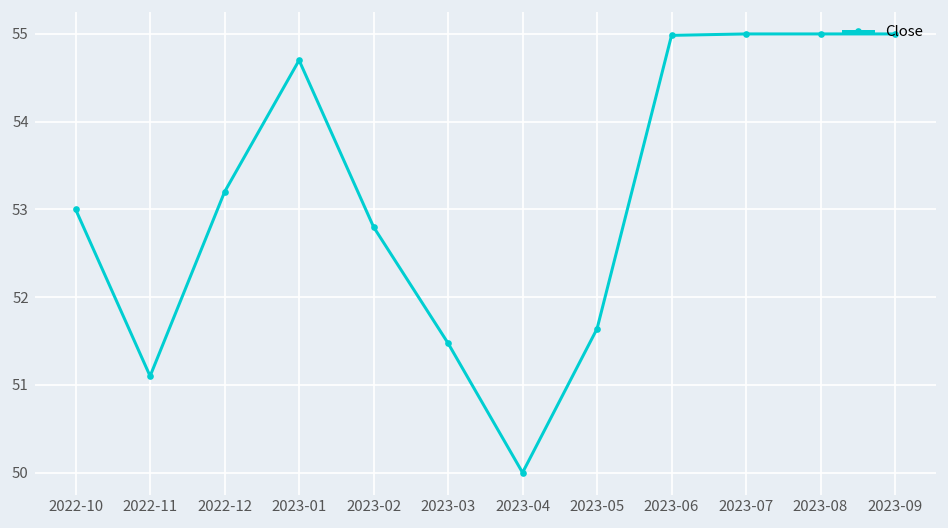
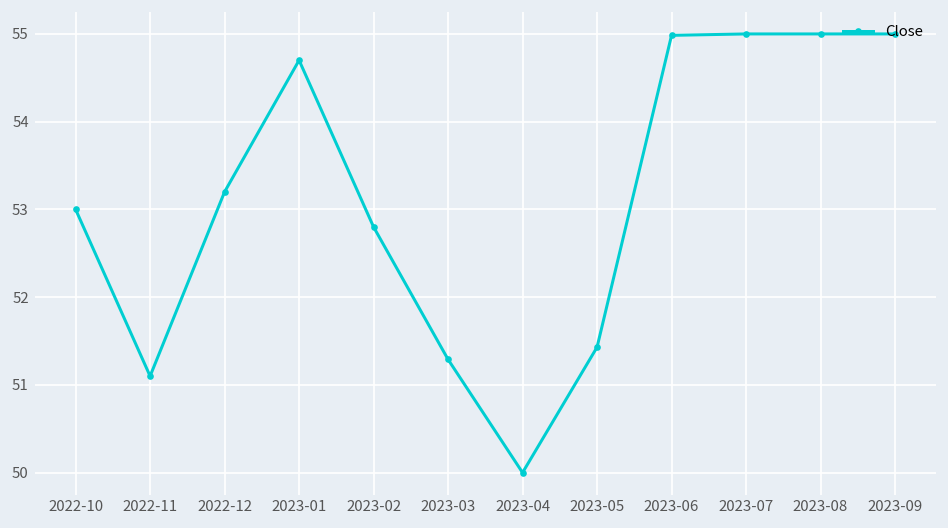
2023-03: 51.5 -> 51.3
2023-05: 51.6 -> 51.4
